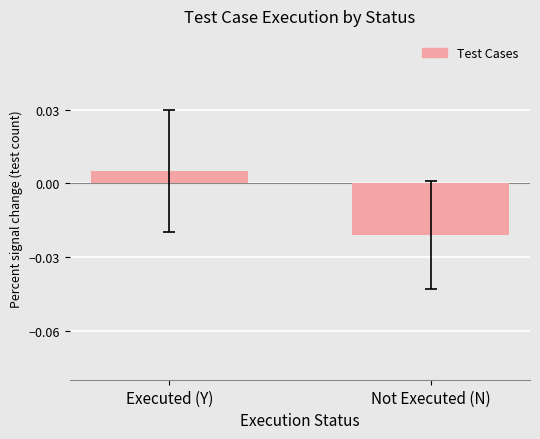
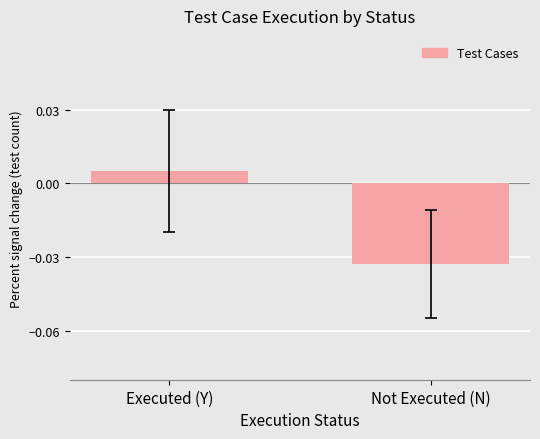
Test Cases, Not Executed (N): -0.021 -> -0.033
